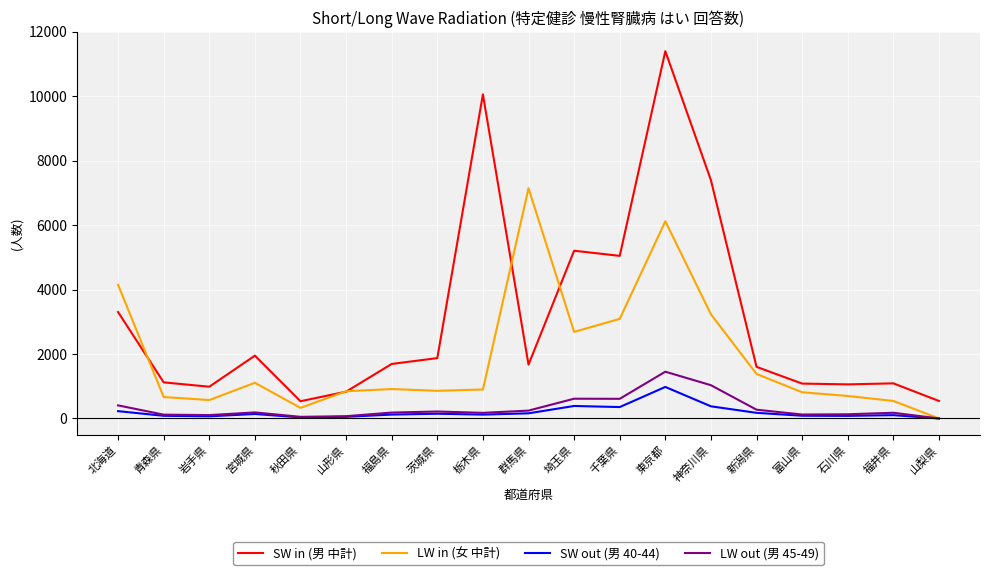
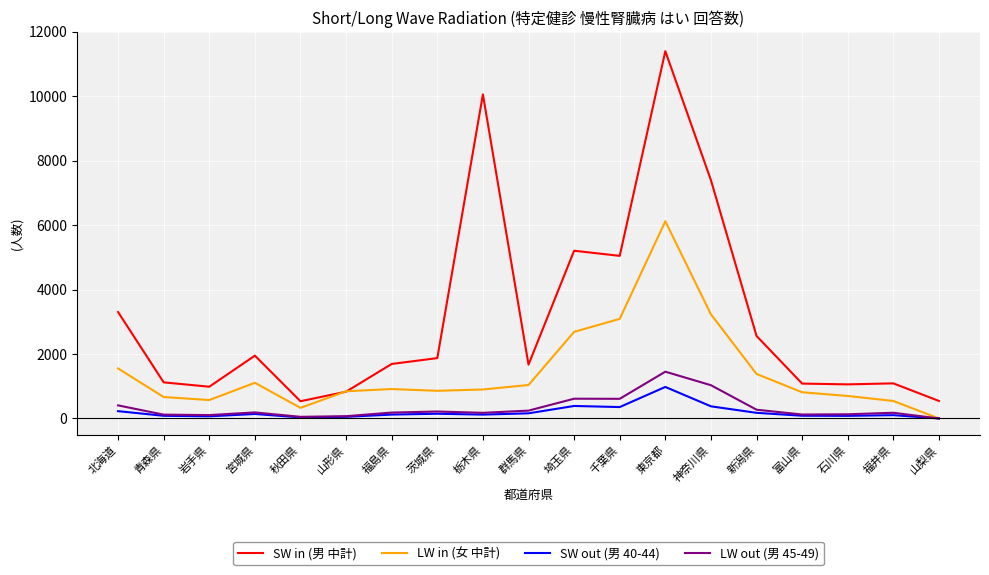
LW in (女 中計), 北海道: 4100 -> 1600
LW in (女 中計), 群馬県: 7100 -> 1000
SW in (男 中計), 新潟県: 1600 -> 2600
